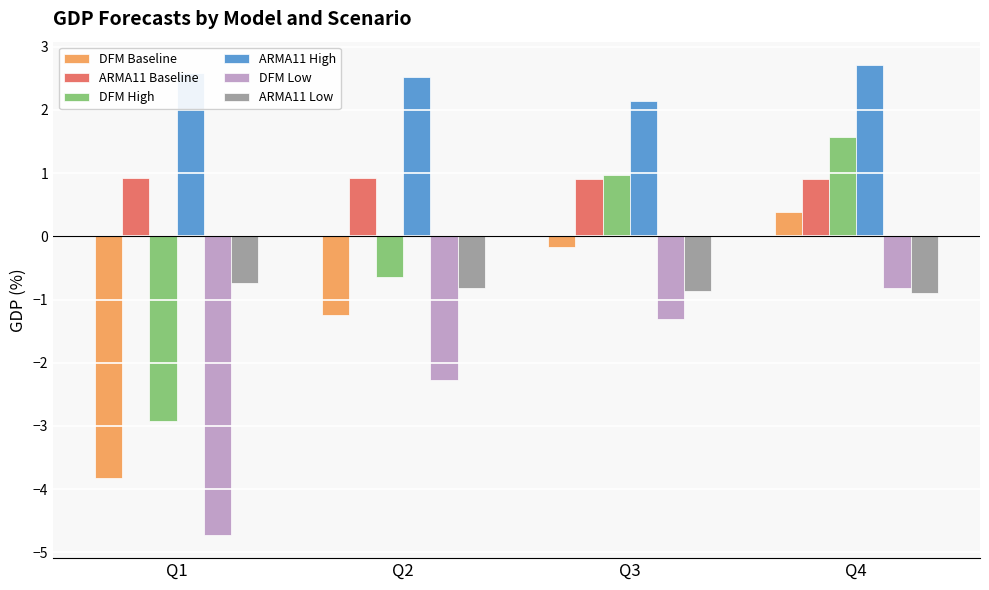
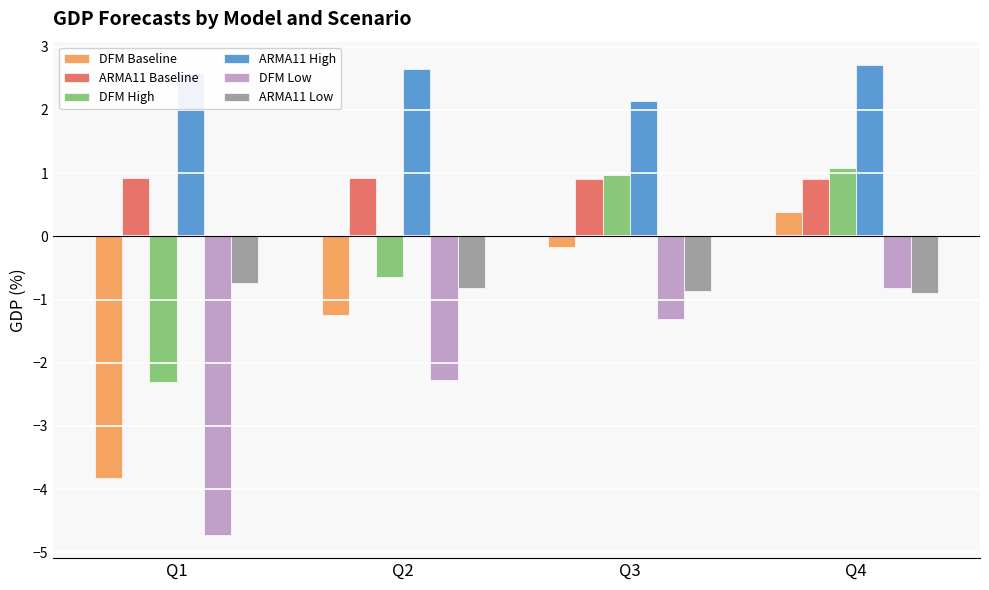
DFM High, Q1: -2.9 -> -2.3
ARMA11 High, Q2: 2.5 -> 2.6
DFM High, Q4: 1.6 -> 1.1
